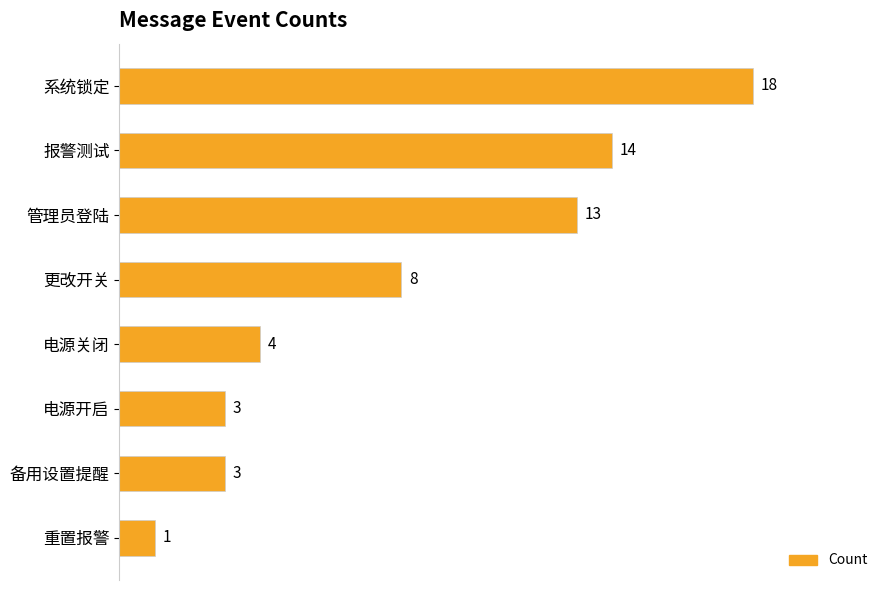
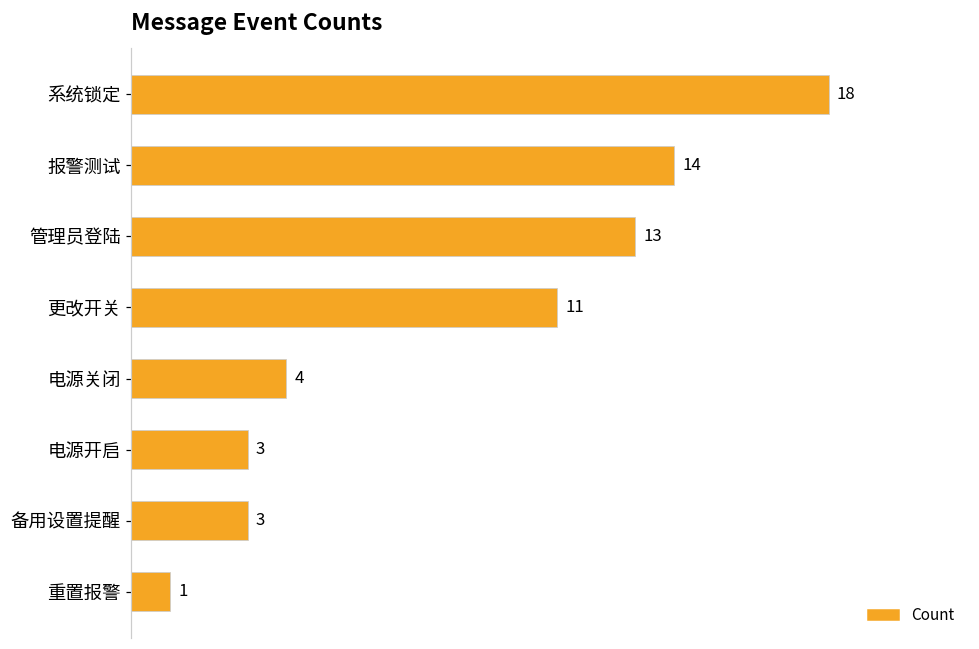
更改开关: 8 -> 11
